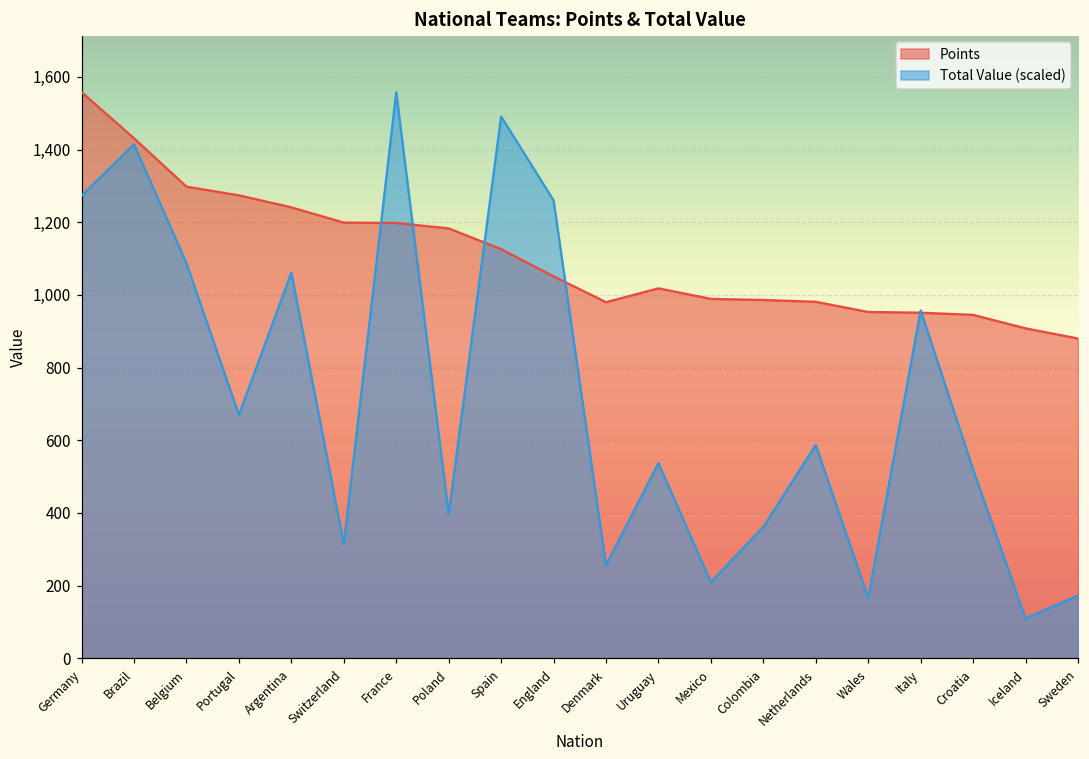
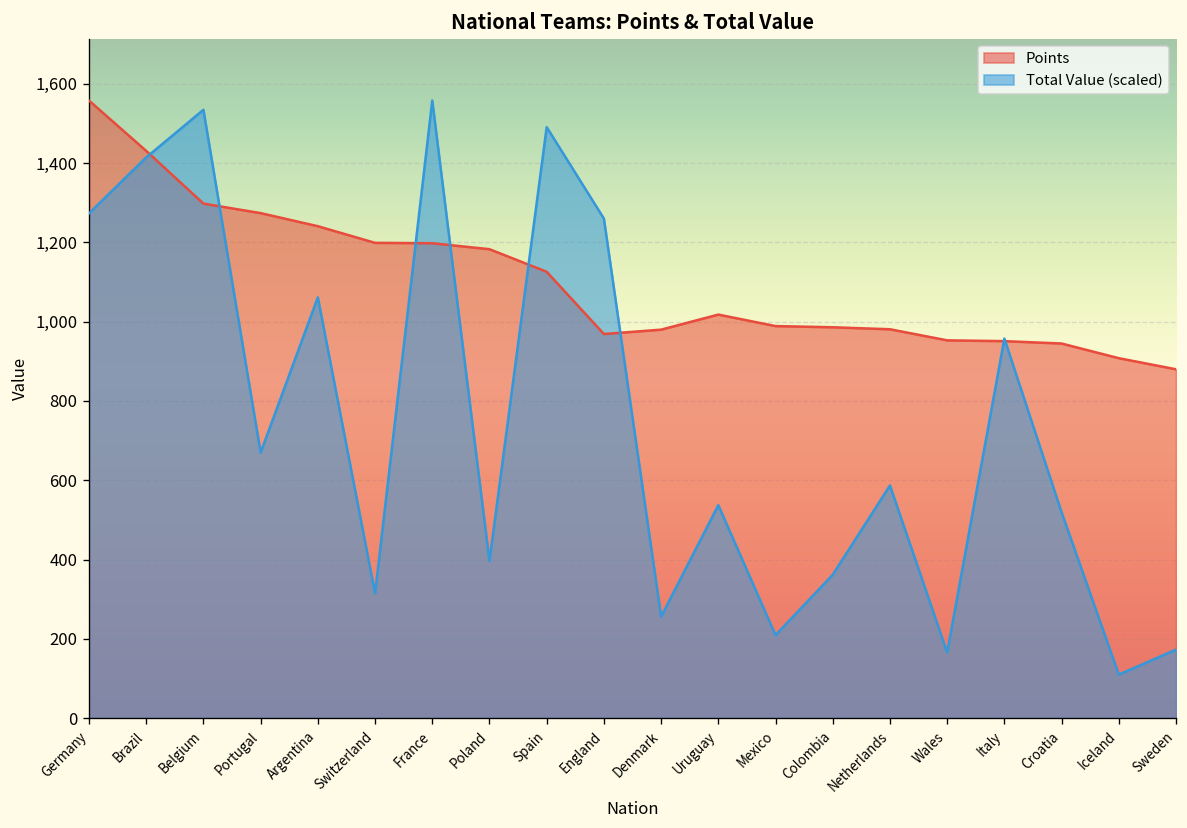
Total Value (scaled), Belgium: 1,090 -> 1,530
Points, England: 1,050 -> 970
